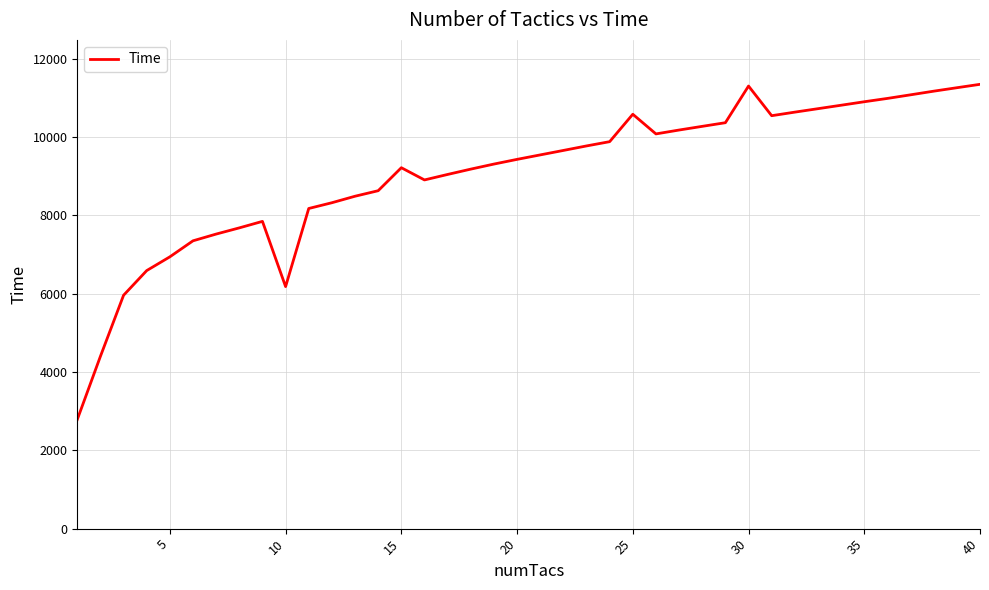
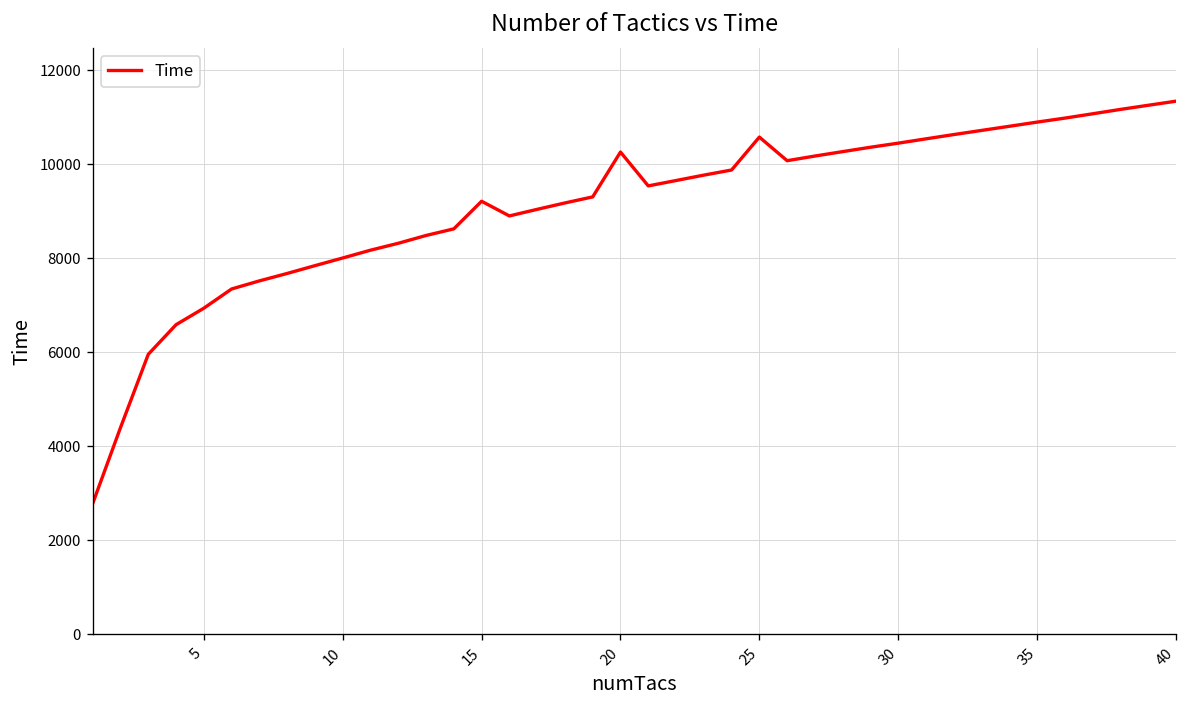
10: 6200 -> 8000
20: 9400 -> 10300
30: 11300 -> 10500
